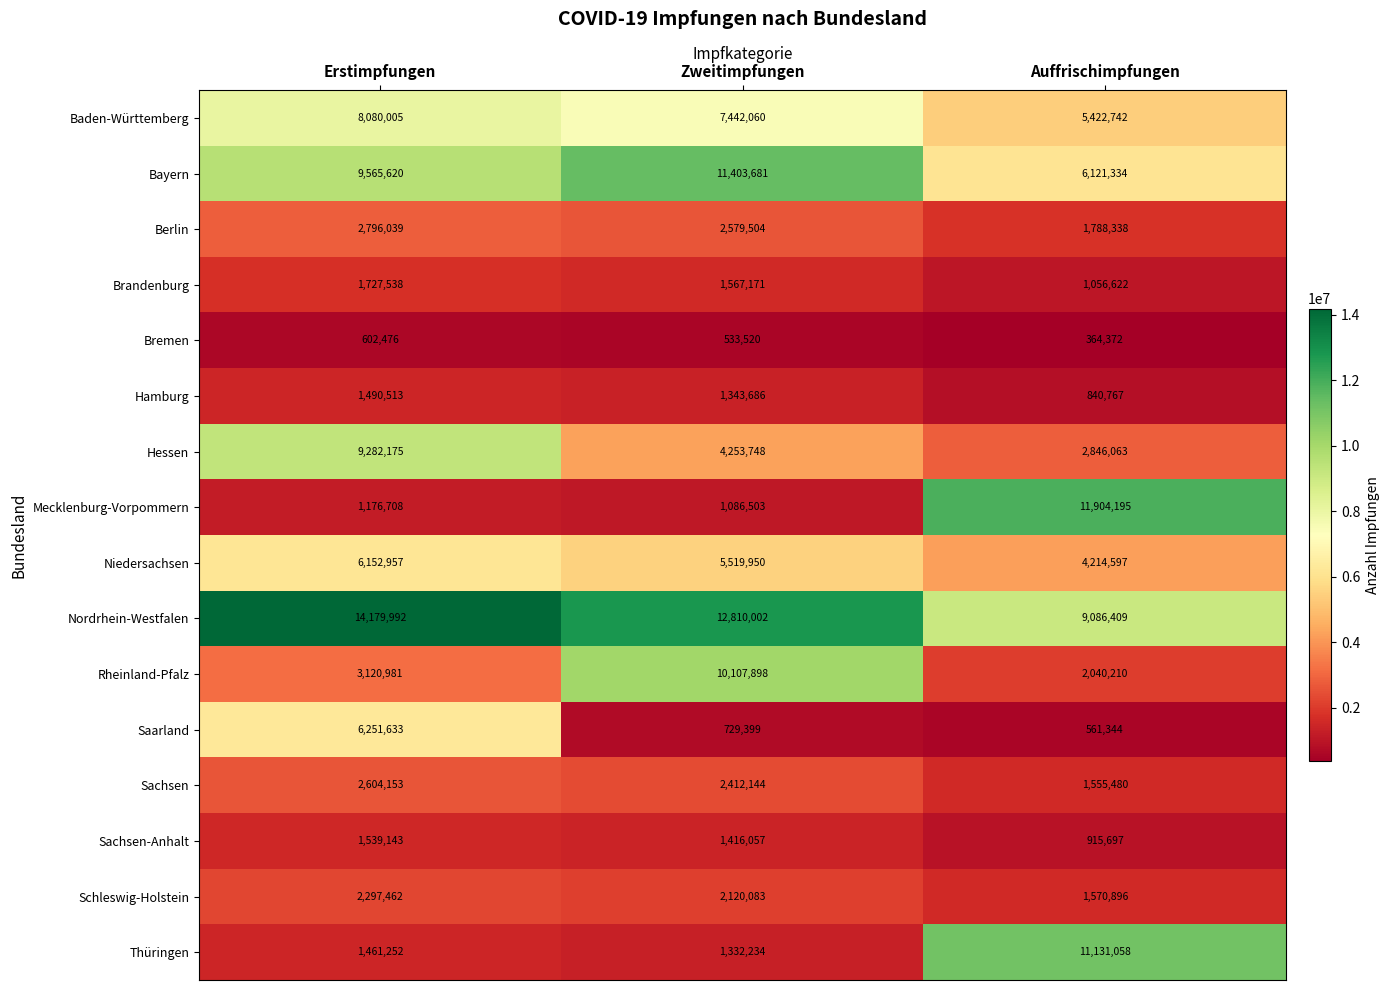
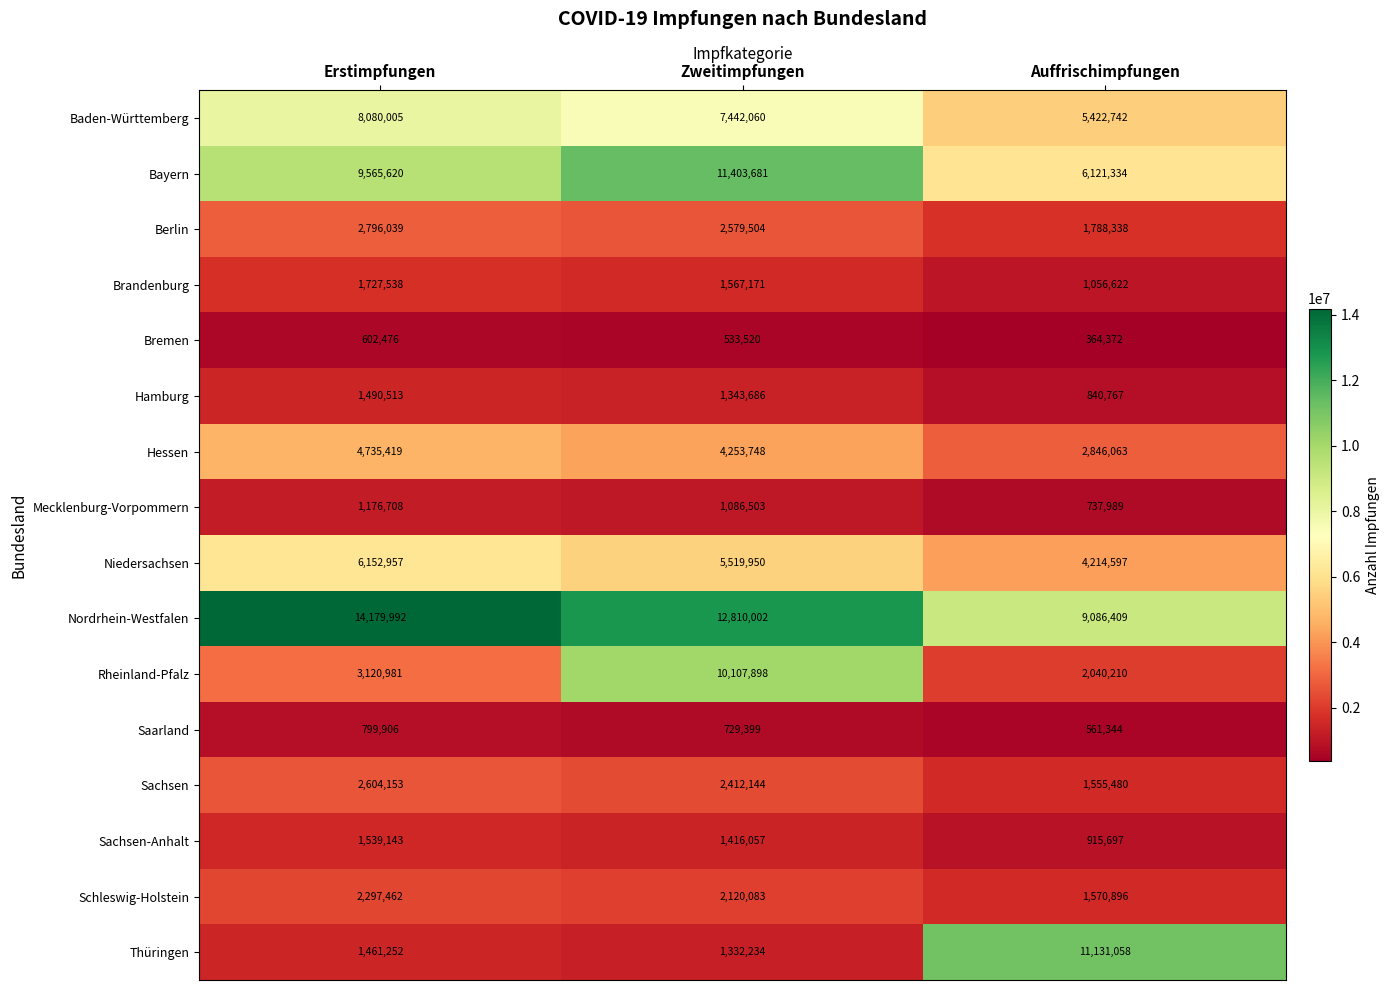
Hessen, Erstimpfungen: 9,282,175 -> 4,735,419
Mecklenburg-Vorpommern, Auffrischimpfungen: 11,904,195 -> 737,989
Saarland, Erstimpfungen: 6,251,633 -> 799,906
